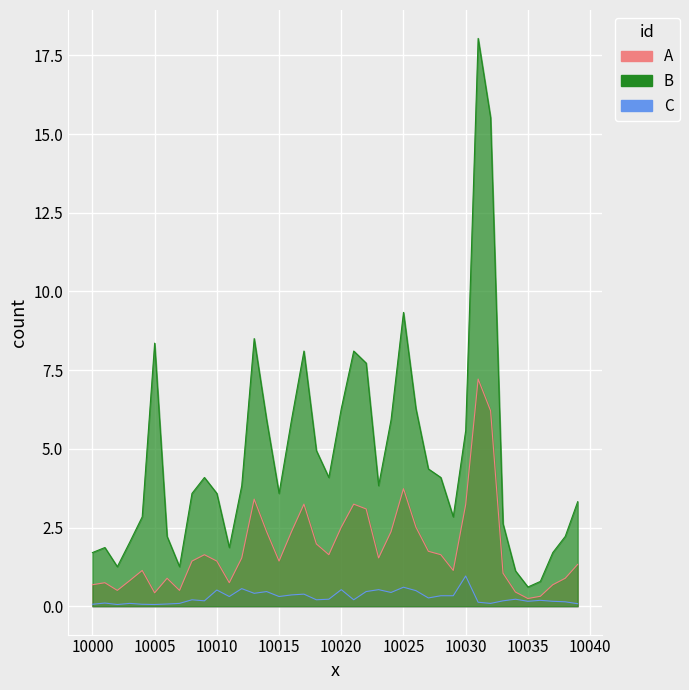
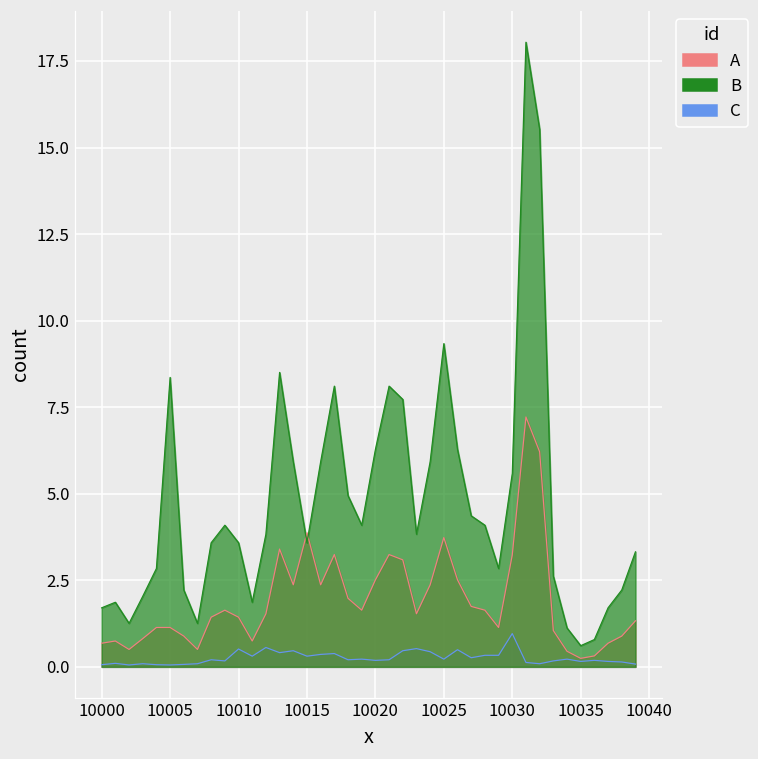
A, 10005: 0.4 -> 1.1
A, 10015: 1.4 -> 3.9
C, 10020: 0.5 -> 0.2
C, 10025: 0.6 -> 0.2
